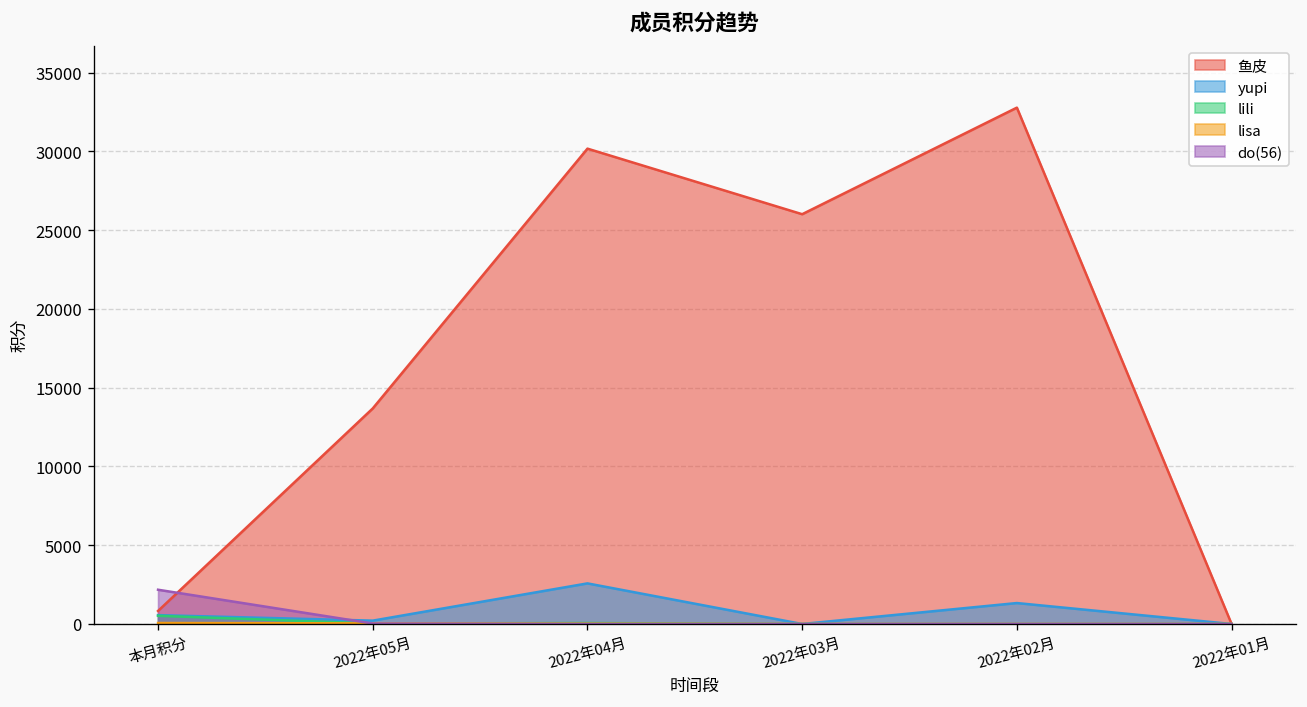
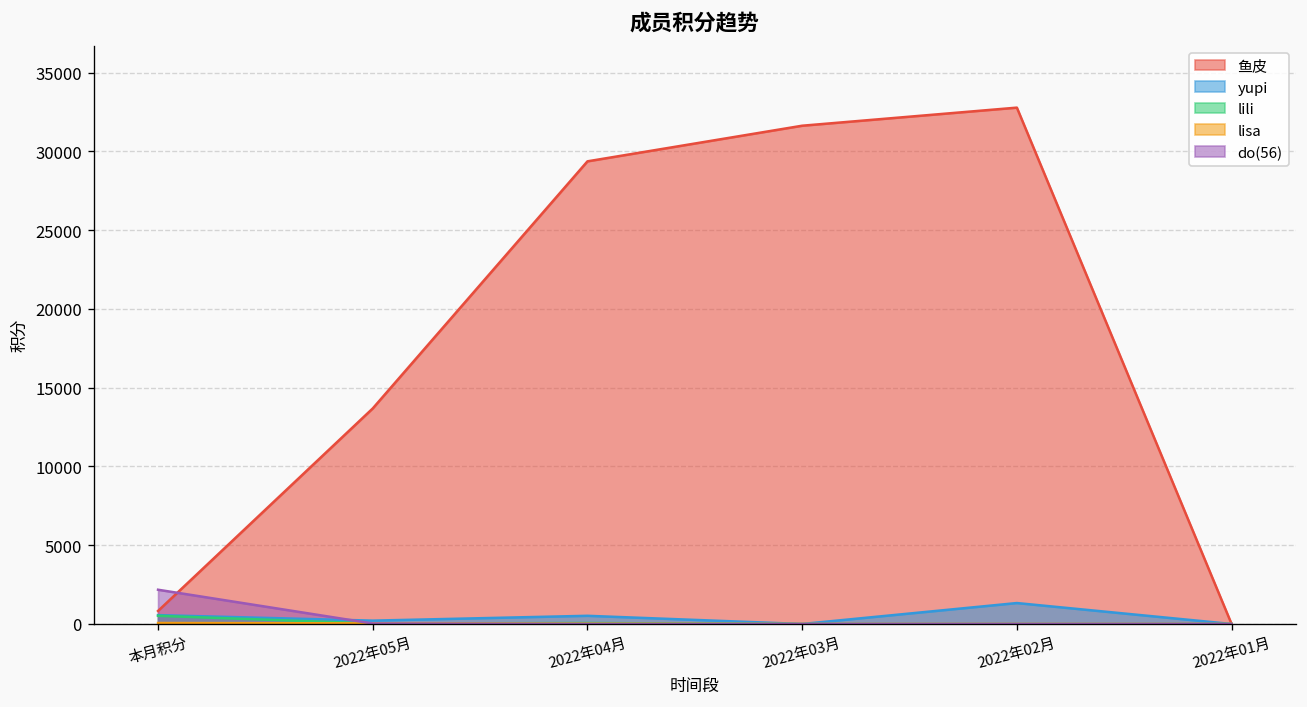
鱼皮, 2022年04月: 30200 -> 29400
yupi, 2022年04月: 2600 -> 500
鱼皮, 2022年03月: 26000 -> 31600
